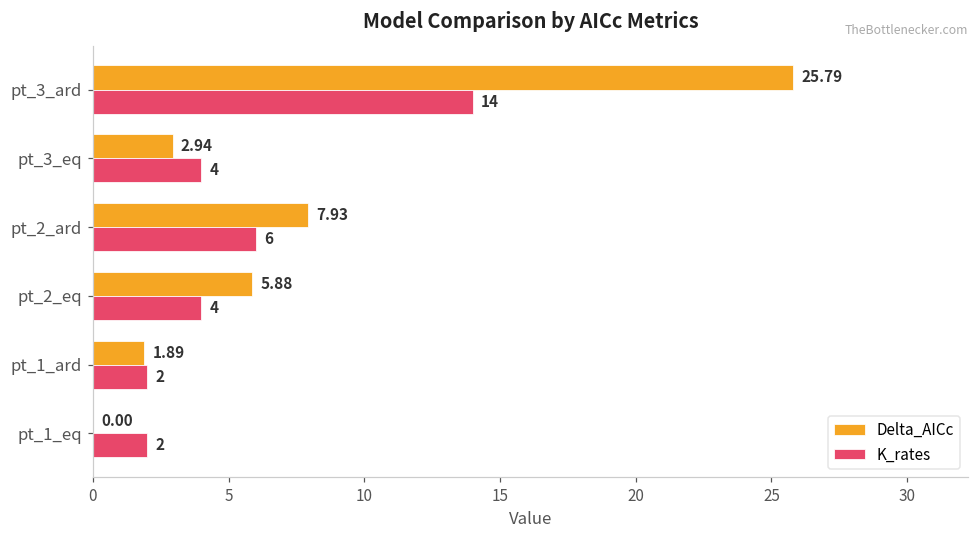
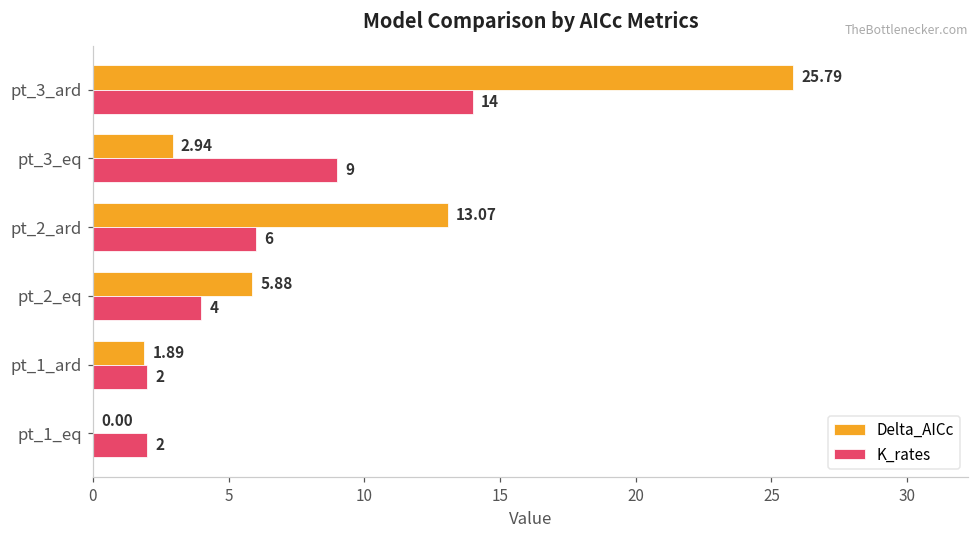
K_rates, pt_3_eq: 4 -> 9
Delta_AICc, pt_2_ard: 7.93 -> 13.07
